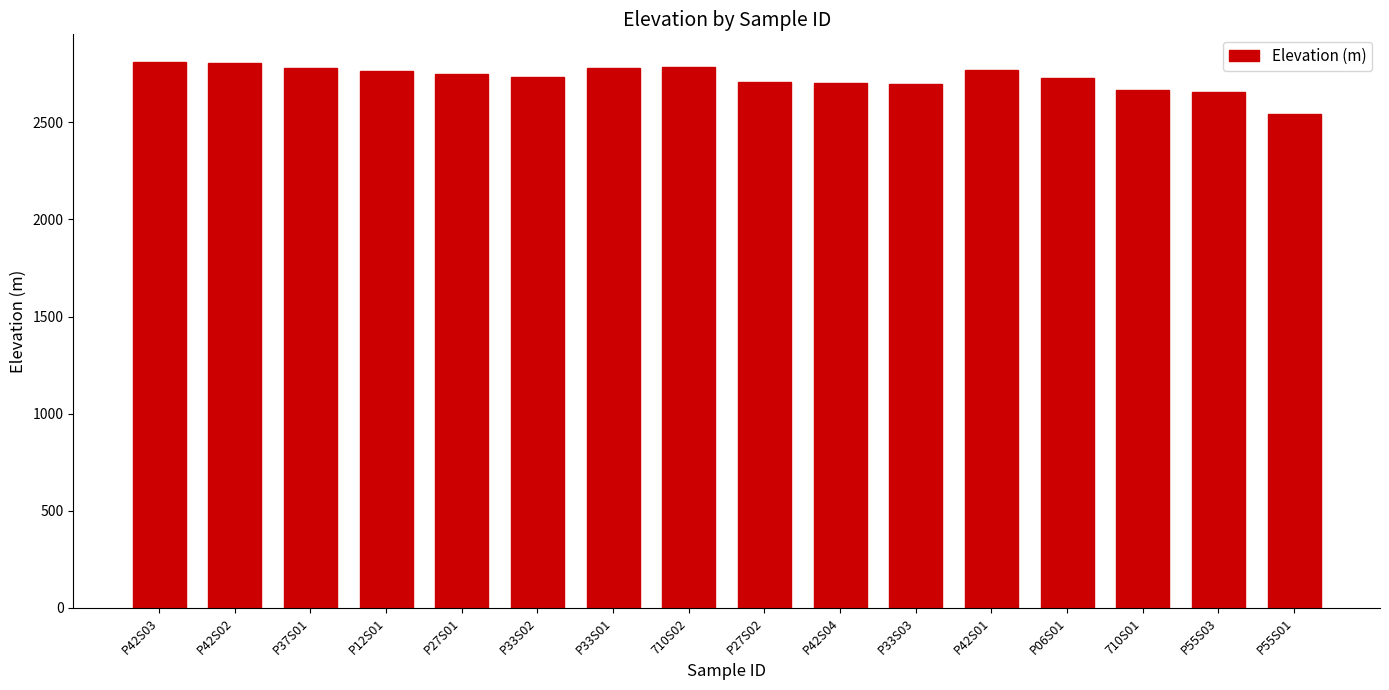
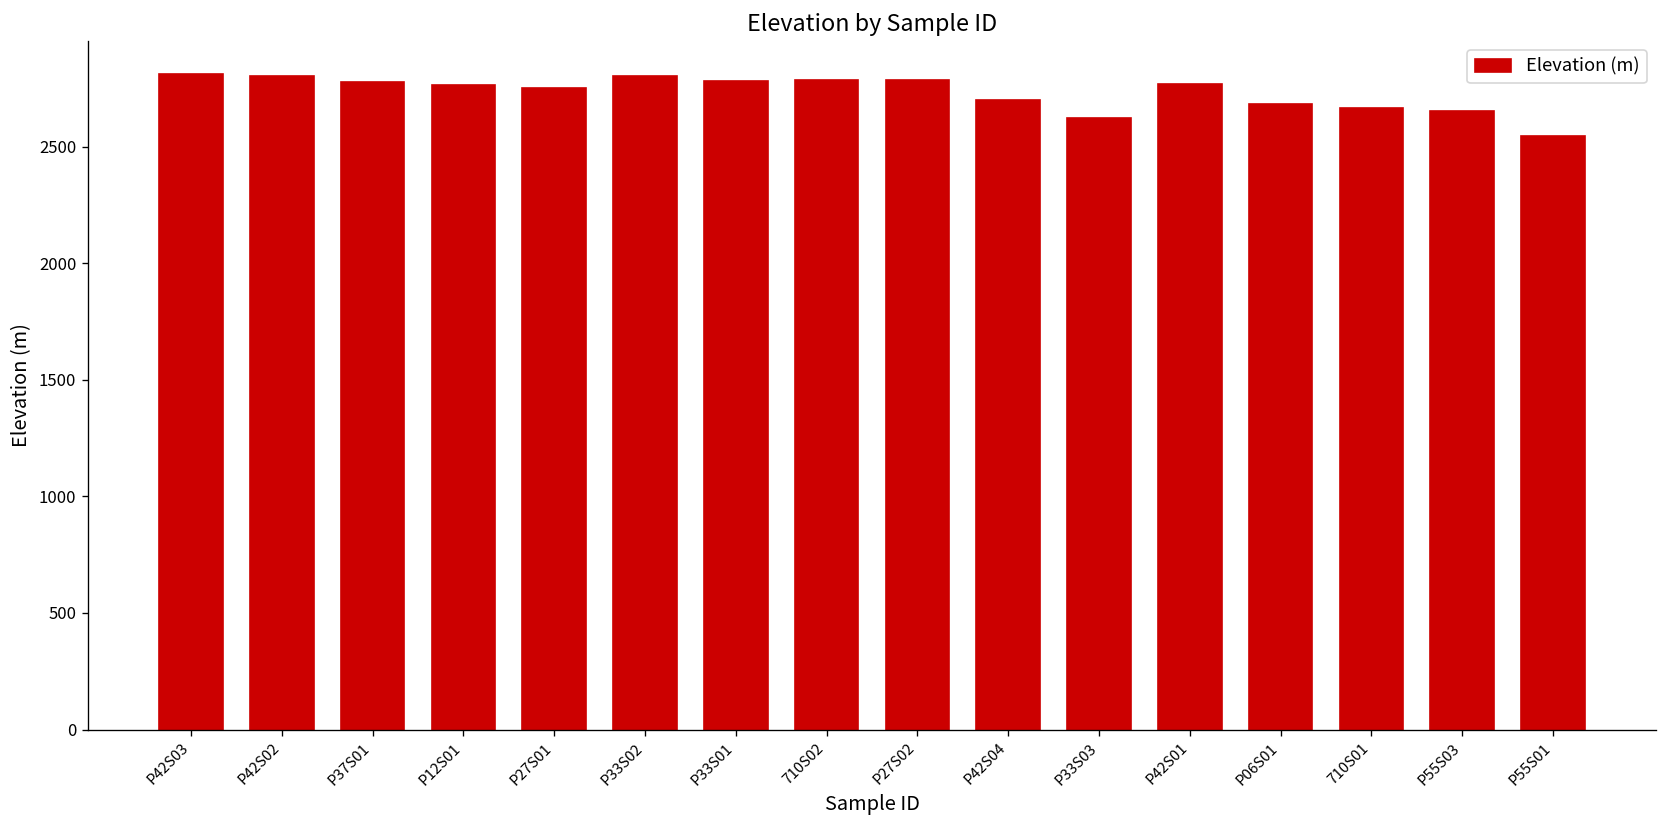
P33S02: 2730 -> 2800
P27S02: 2710 -> 2790
P33S03: 2700 -> 2620
P06S01: 2730 -> 2680
